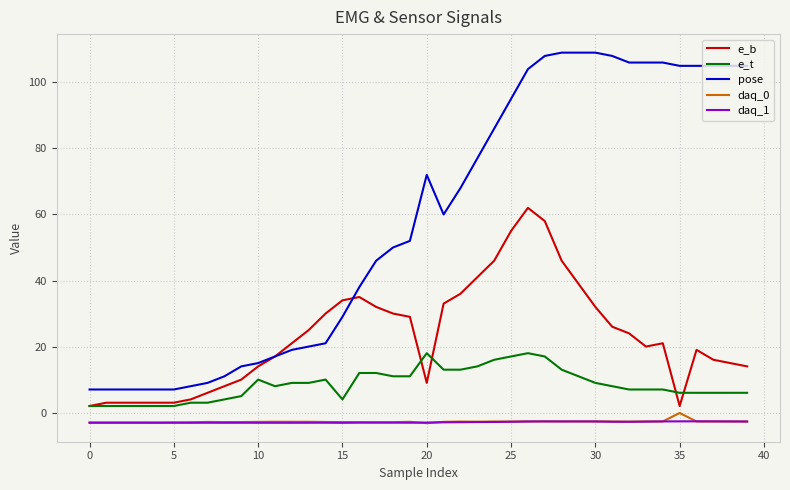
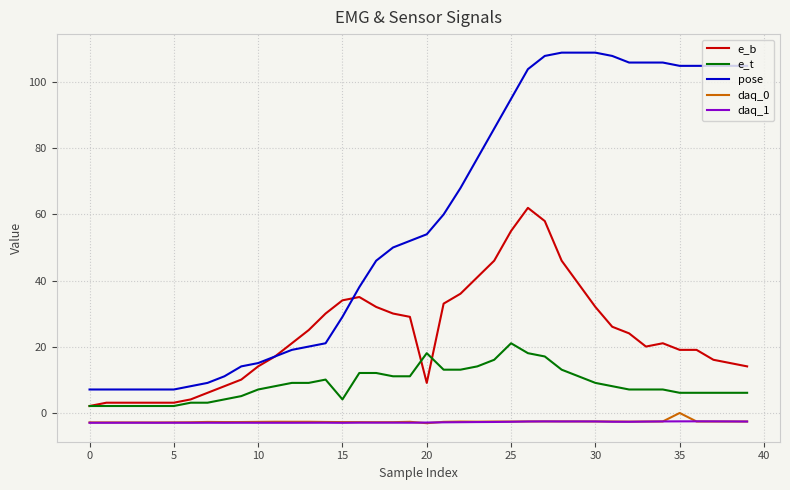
e_t, 10: 10 -> 7
pose, 20: 72 -> 54
e_t, 25: 17 -> 21
e_b, 35: 2 -> 19
